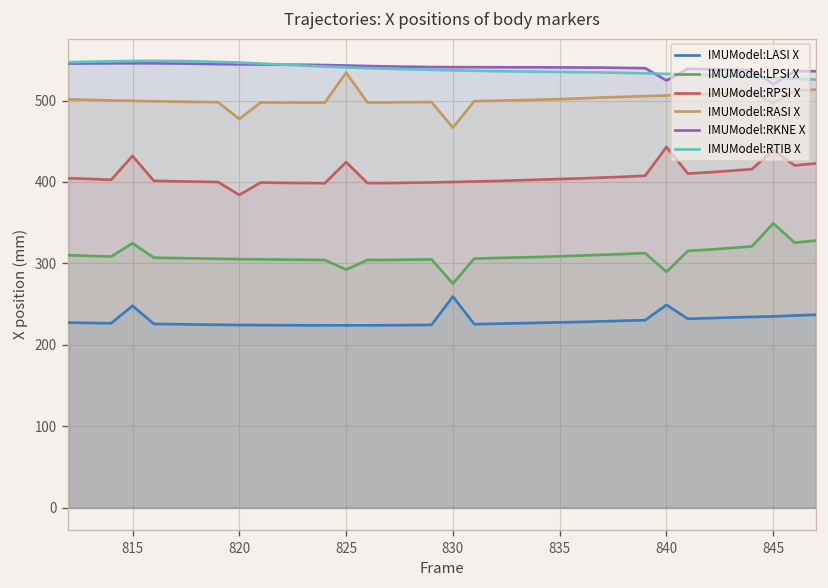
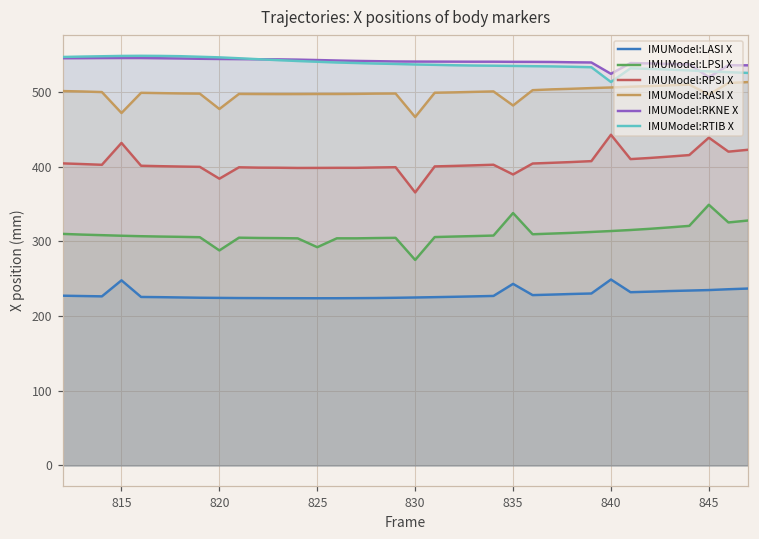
IMUModel:LPSI X, 815: 320 -> 310
IMUModel:RASI X, 815: 500 -> 470
IMUModel:LPSI X, 820: 310 -> 290
IMUModel:RPSI X, 825: 420 -> 400
IMUModel:RASI X, 825: 530 -> 500
IMUModel:LASI X, 830: 260 -> 220
IMUModel:RPSI X, 830: 400 -> 370
IMUModel:LASI X, 835: 230 -> 240
IMUModel:LPSI X, 835: 310 -> 340
IMUModel:RPSI X, 835: 400 -> 390
IMUModel:RASI X, 835: 500 -> 480
IMUModel:LPSI X, 840: 290 -> 310
IMUModel:RTIB X, 840: 530 -> 510
